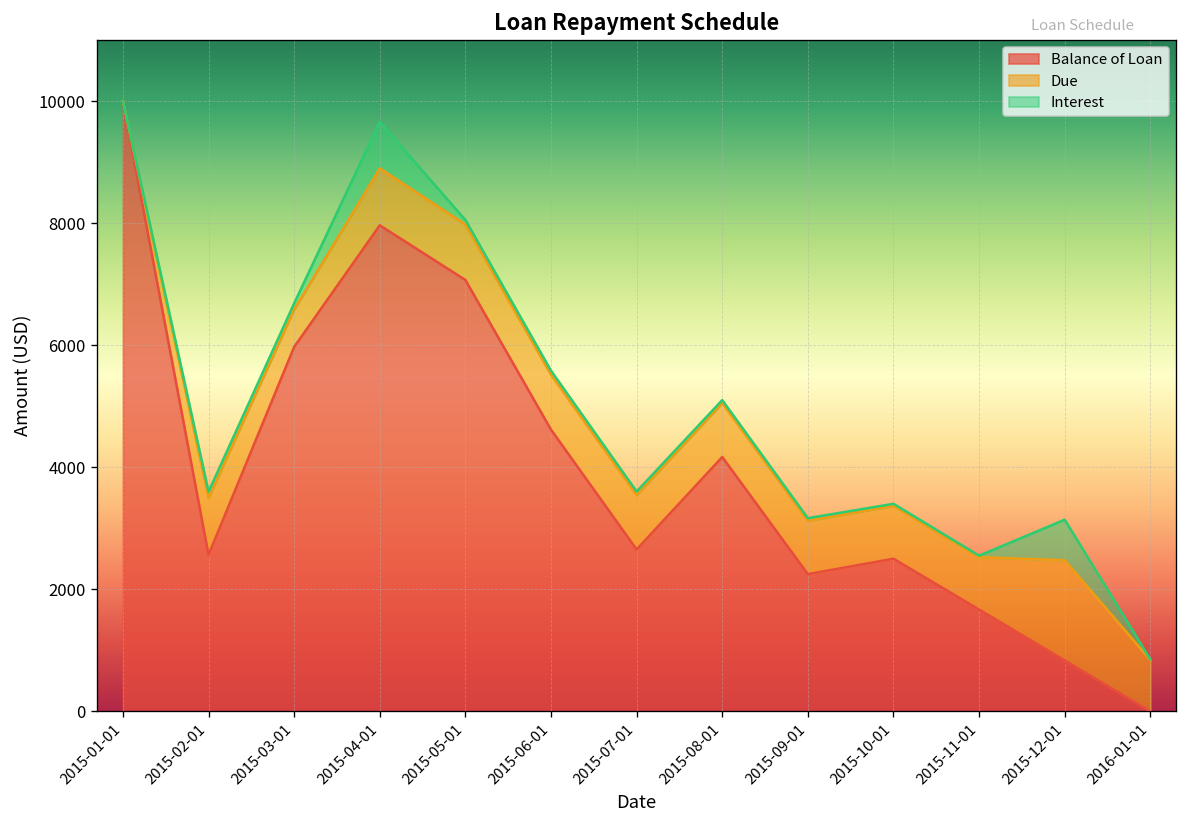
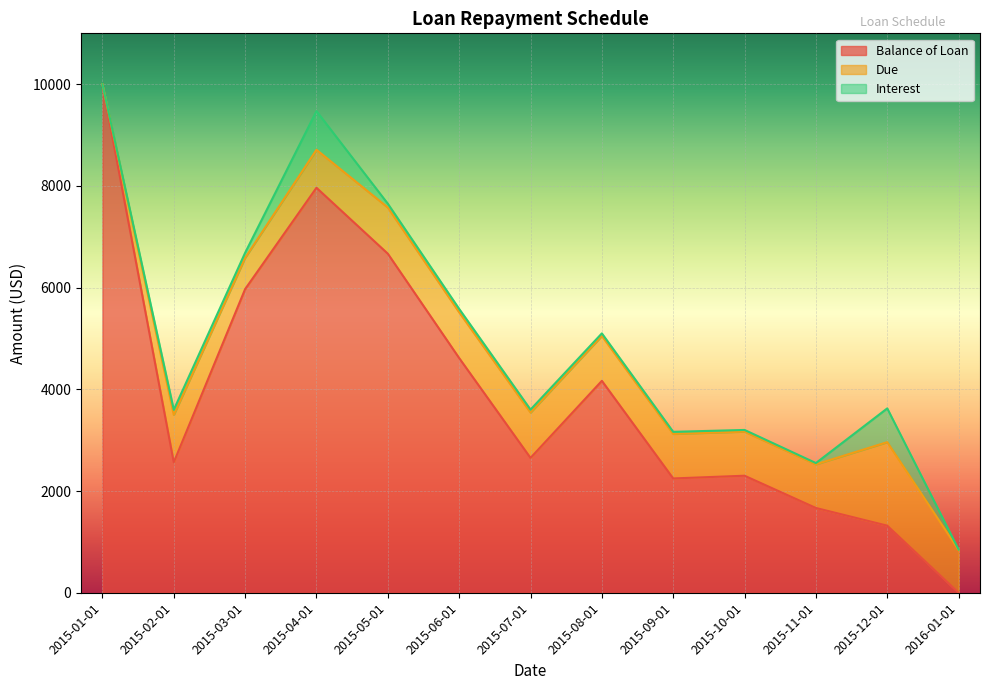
Due, 2015-04-01: 900 -> 700
Balance of Loan, 2015-05-01: 7100 -> 6700
Balance of Loan, 2015-10-01: 2500 -> 2300
Balance of Loan, 2015-12-01: 800 -> 1300
